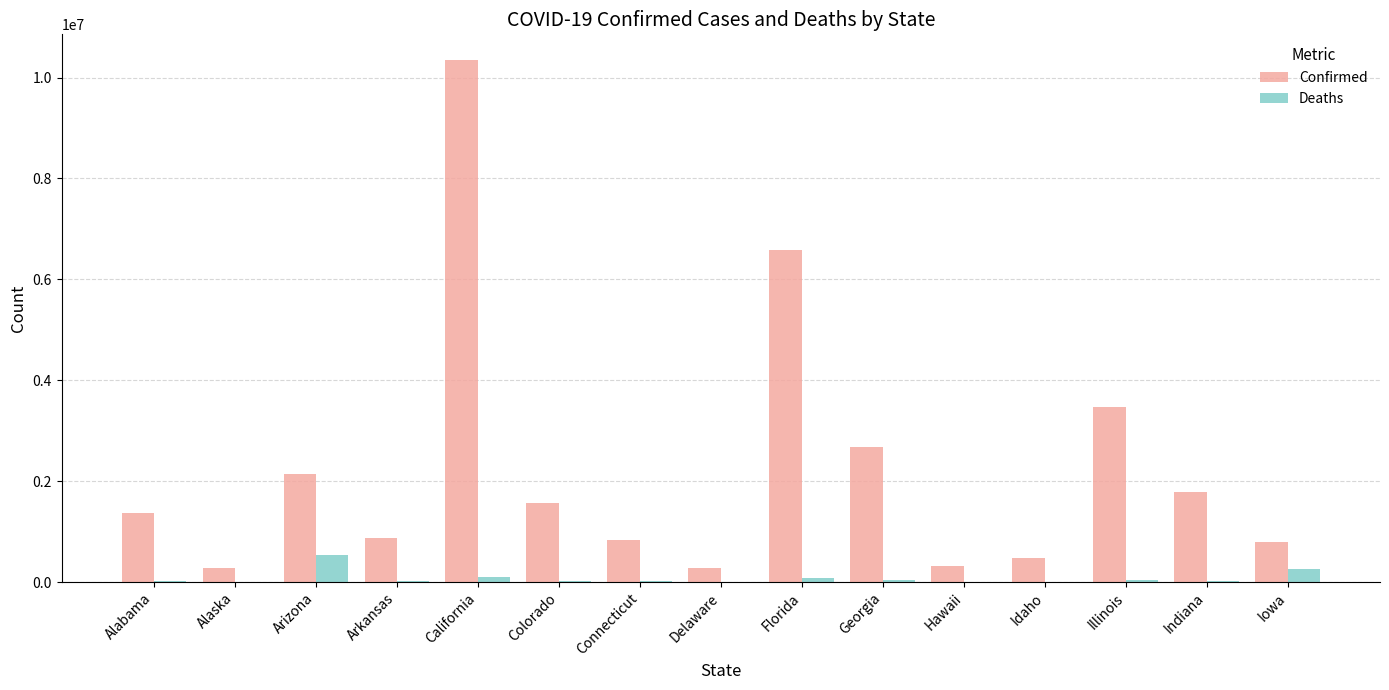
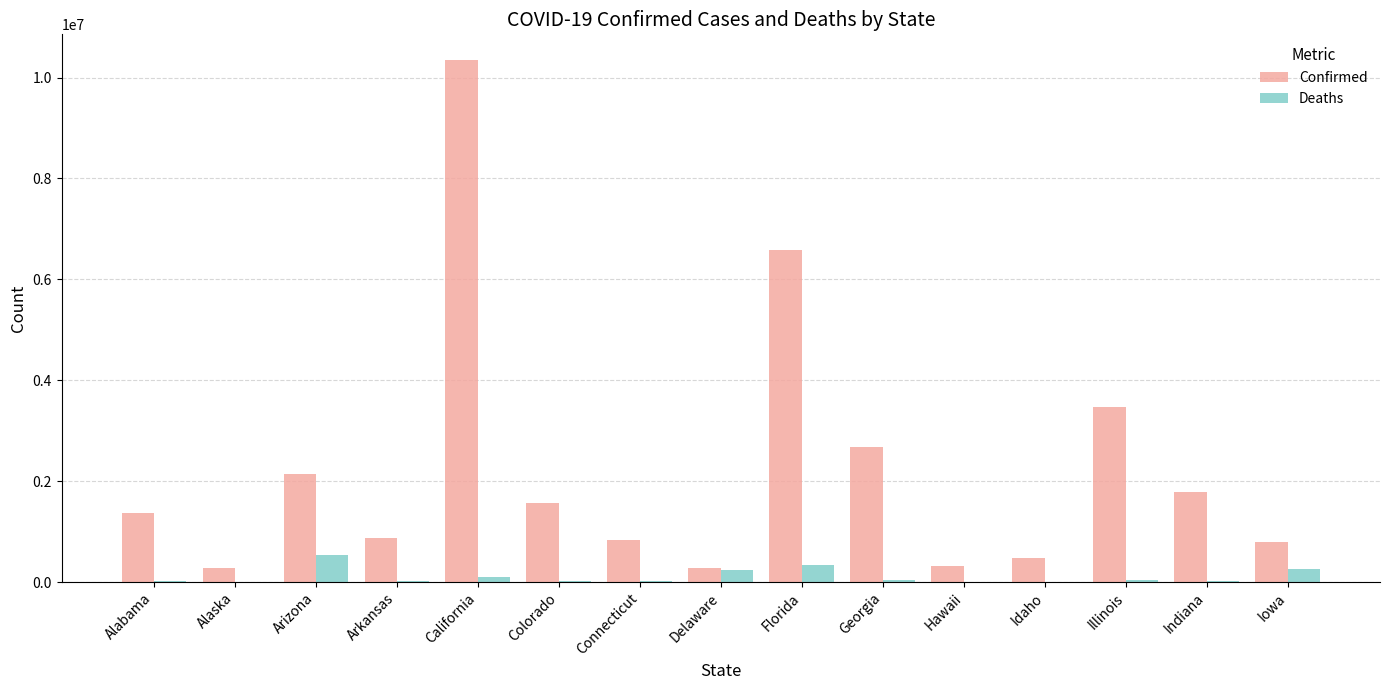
Deaths, Delaware: 0 -> 200000
Deaths, Florida: 100000 -> 300000
